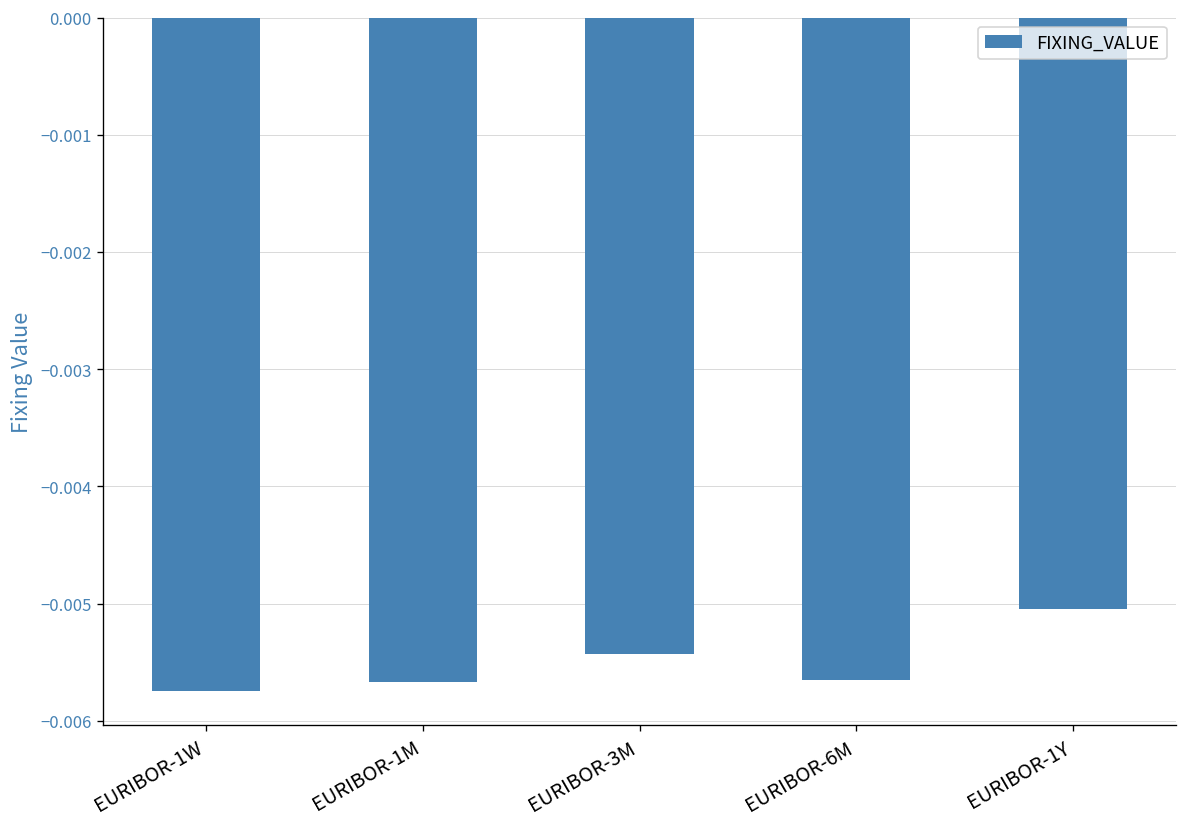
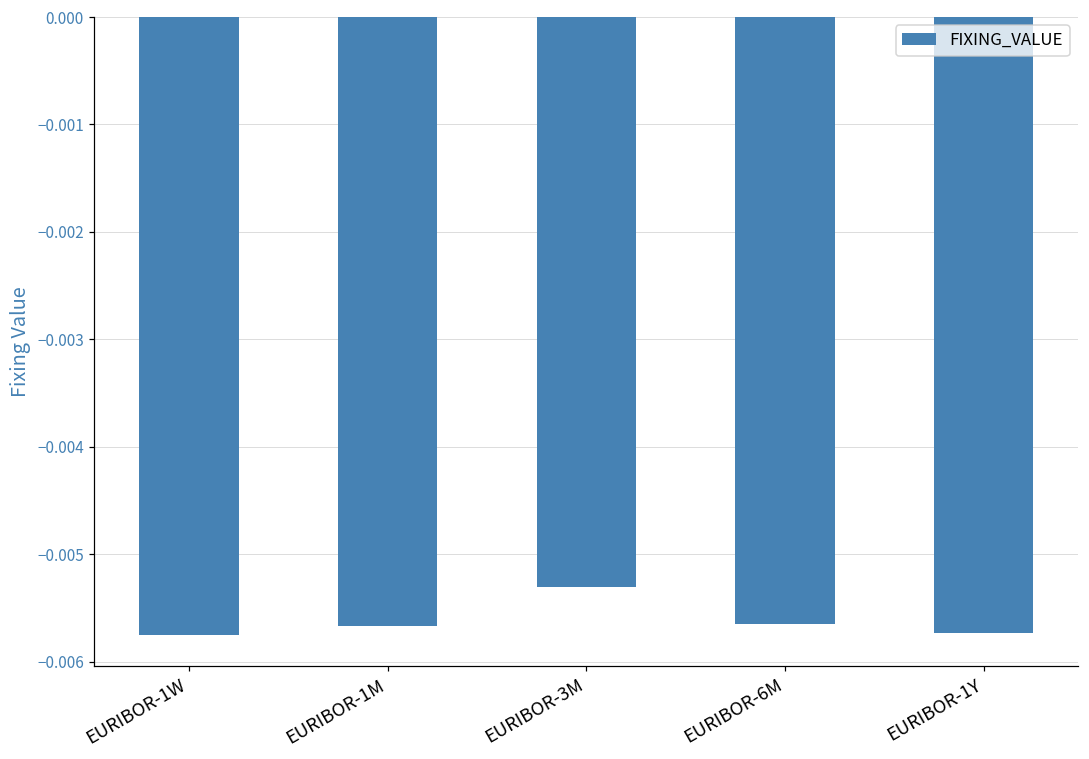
EURIBOR-3M: -0.0054 -> -0.0053
EURIBOR-1Y: -0.0051 -> -0.0057
